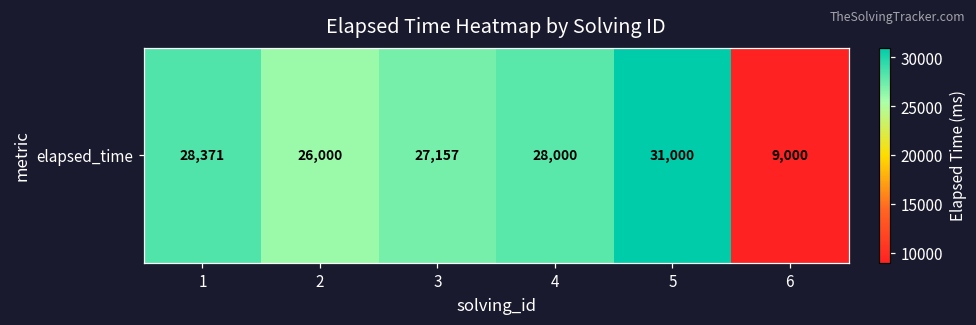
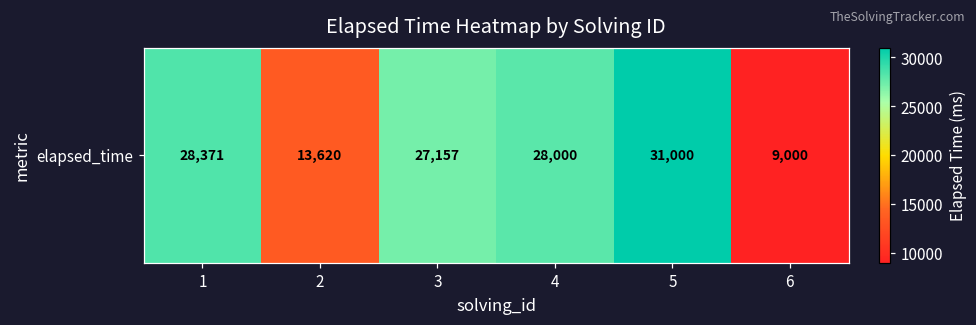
elapsed_time, 2: 26,000 -> 13,620
